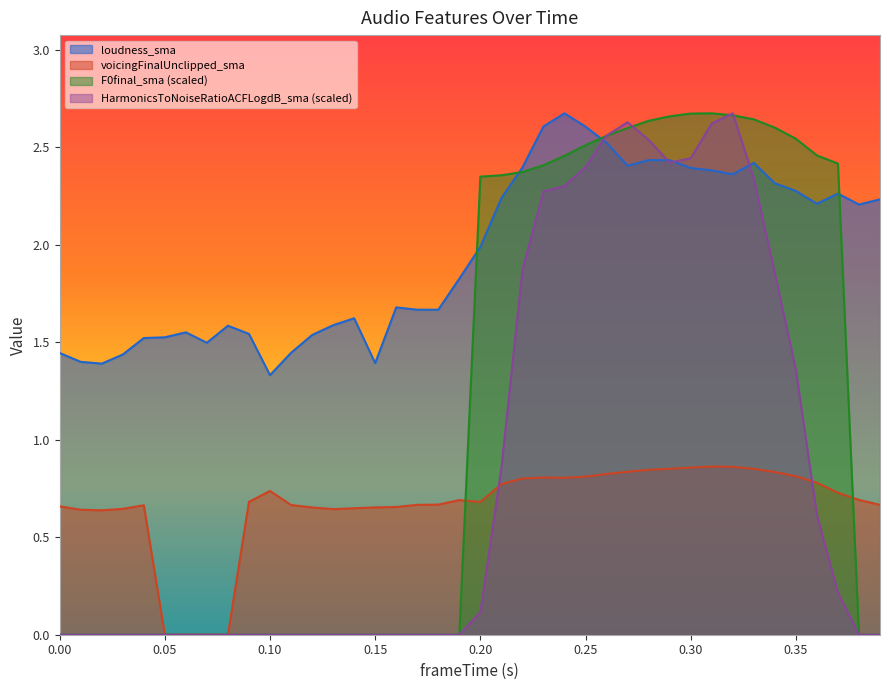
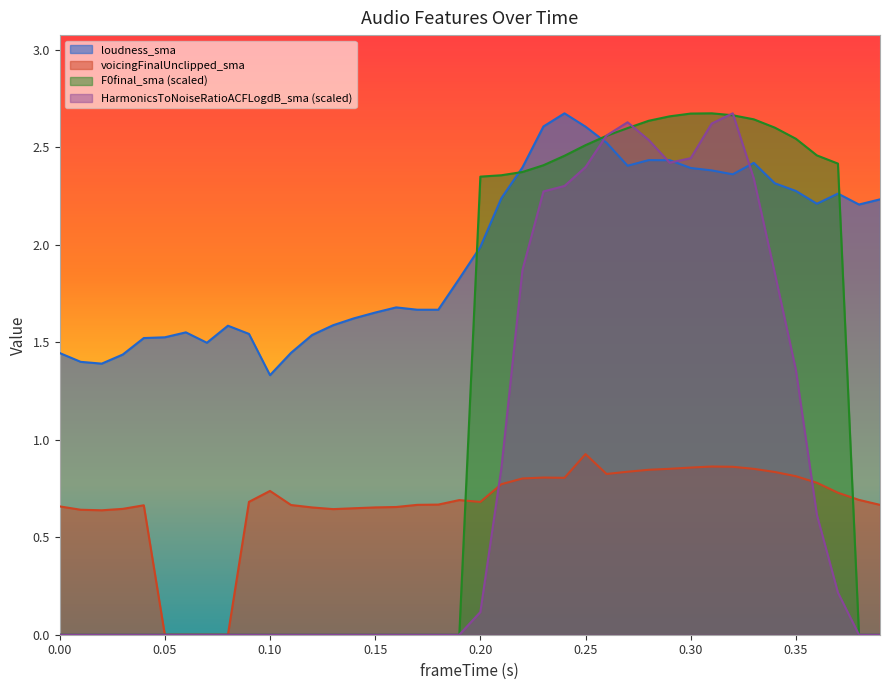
loudness_sma, 0.15: 1.39 -> 1.65
voicingFinalUnclipped_sma, 0.25: 0.81 -> 0.93
